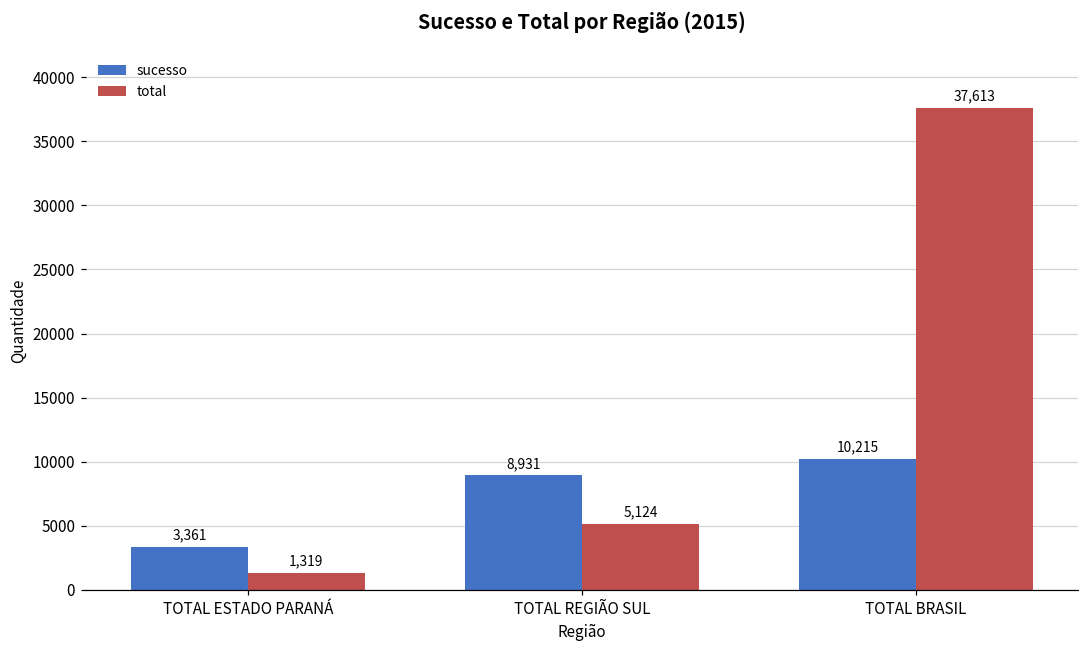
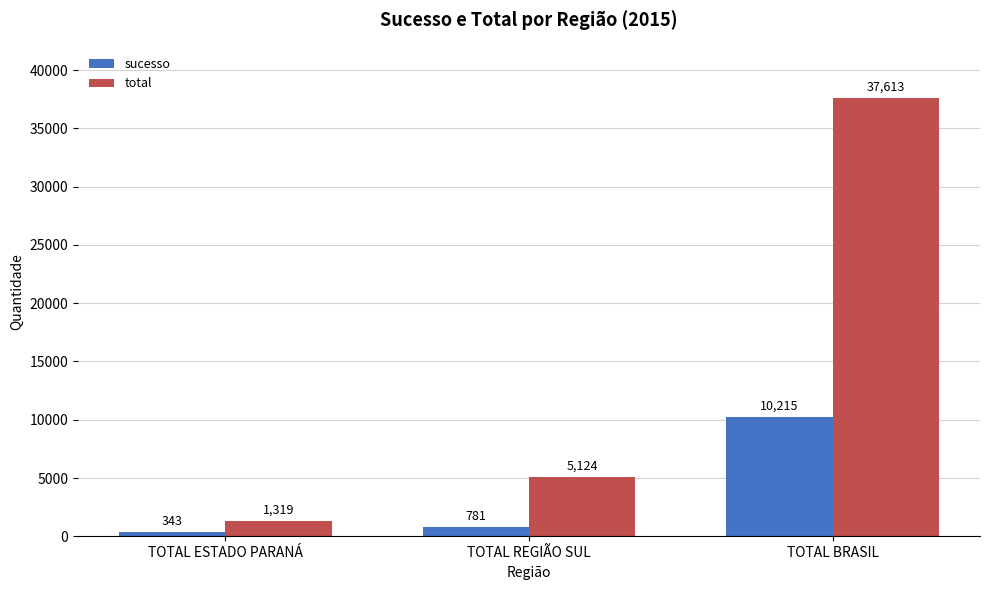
sucesso, TOTAL ESTADO PARANÁ: 3,361 -> 343
sucesso, TOTAL REGIÃO SUL: 8,931 -> 781
